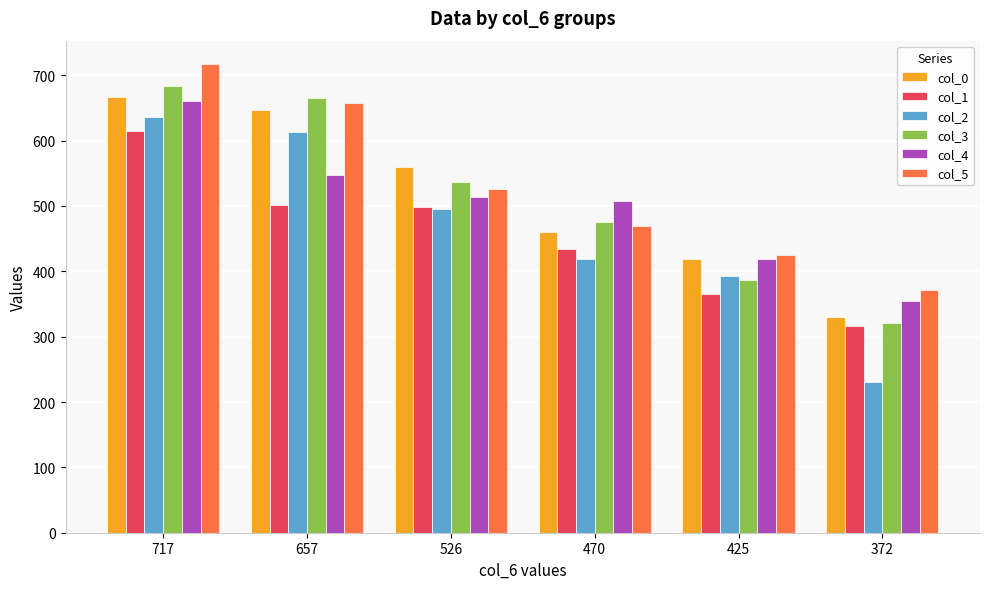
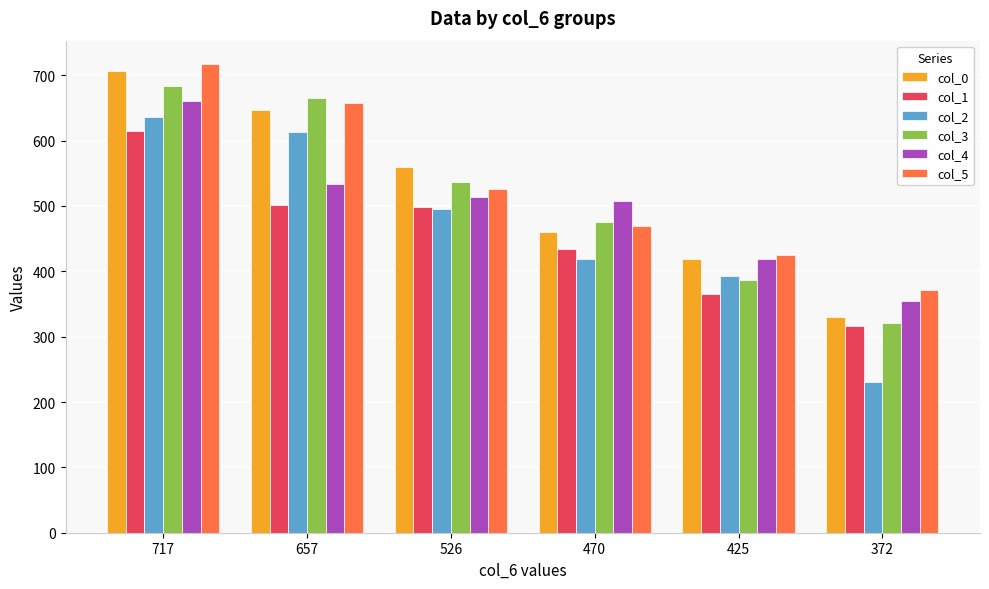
col_0, 717: 670 -> 710
col_4, 657: 550 -> 530
